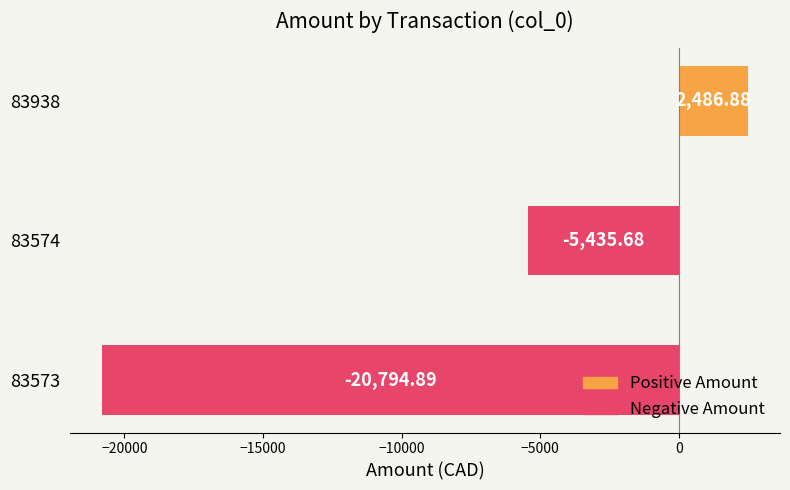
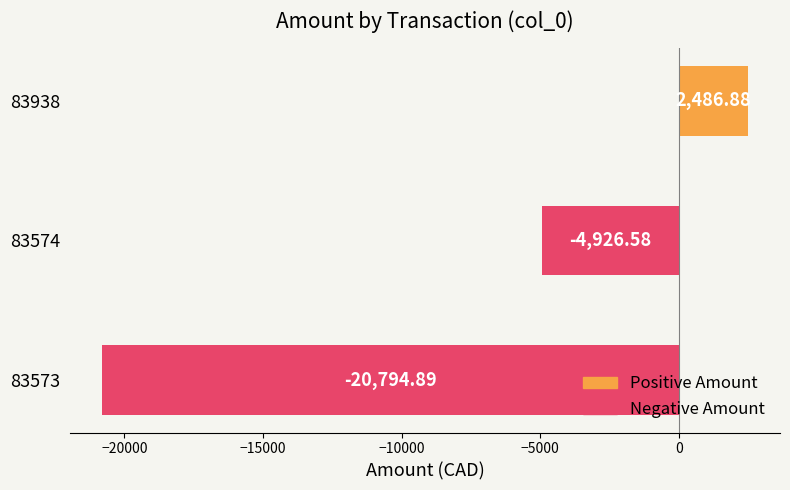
83574: -5,435.68 -> -4,926.58
